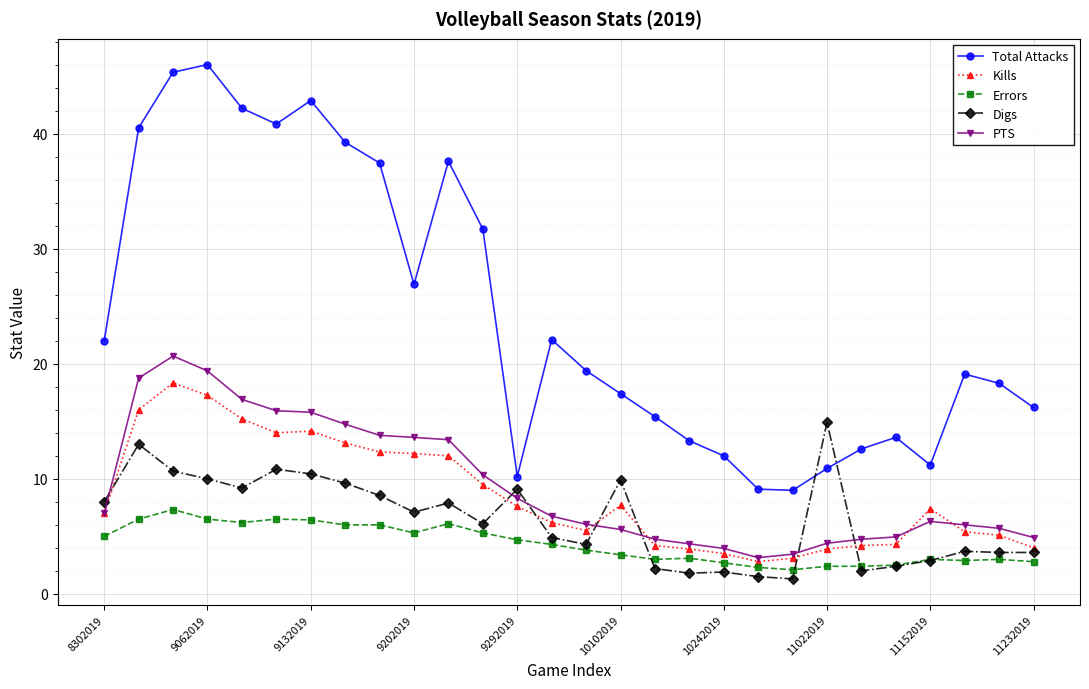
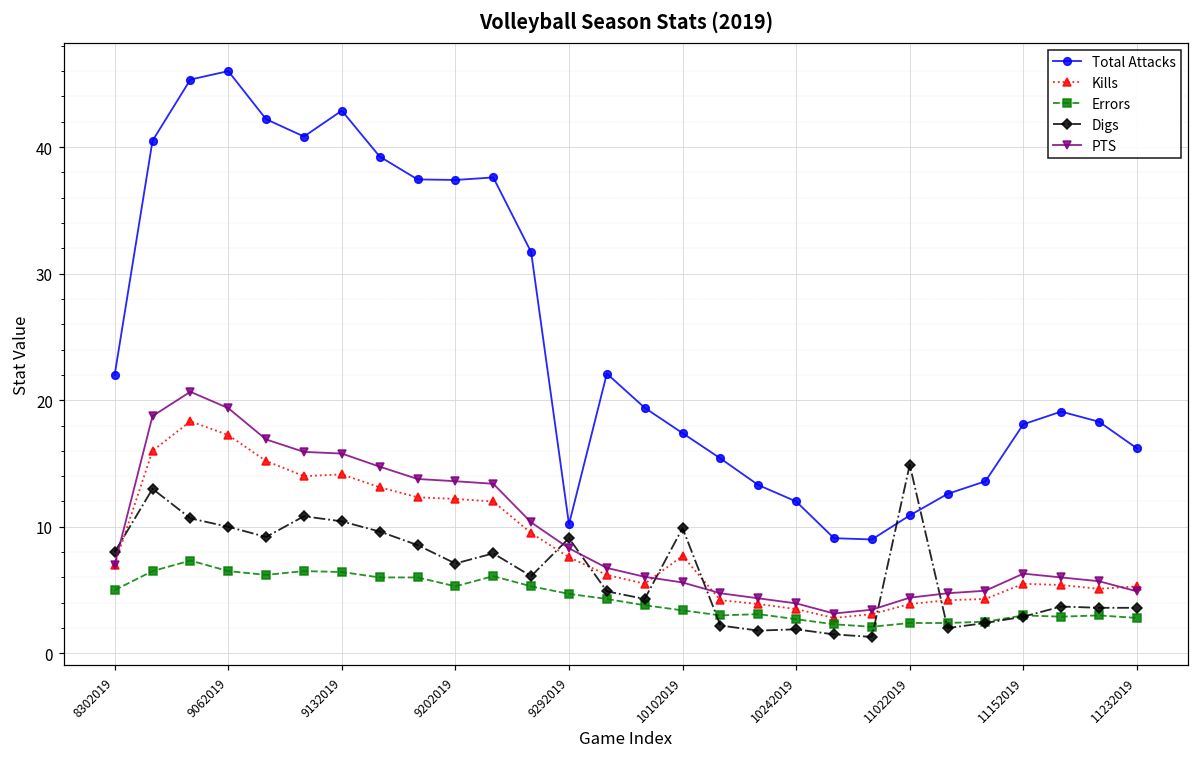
Total Attacks, 9202019: 26.9 -> 37.4
Total Attacks, 11152019: 11.2 -> 18.1
Kills, 11152019: 7.4 -> 5.5
Kills, 11232019: 4.0 -> 5.3
